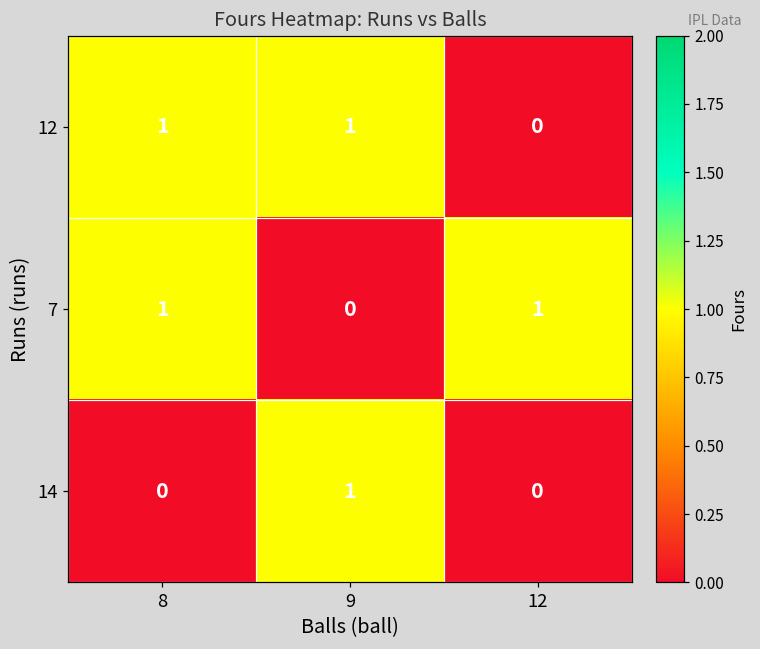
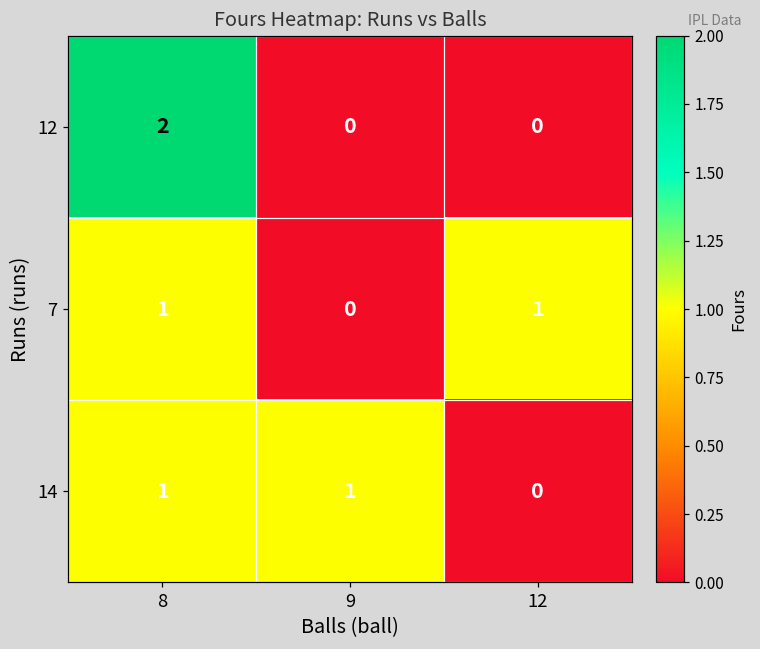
12, 8: 1 -> 2
12, 9: 1 -> 0
14, 8: 0 -> 1
